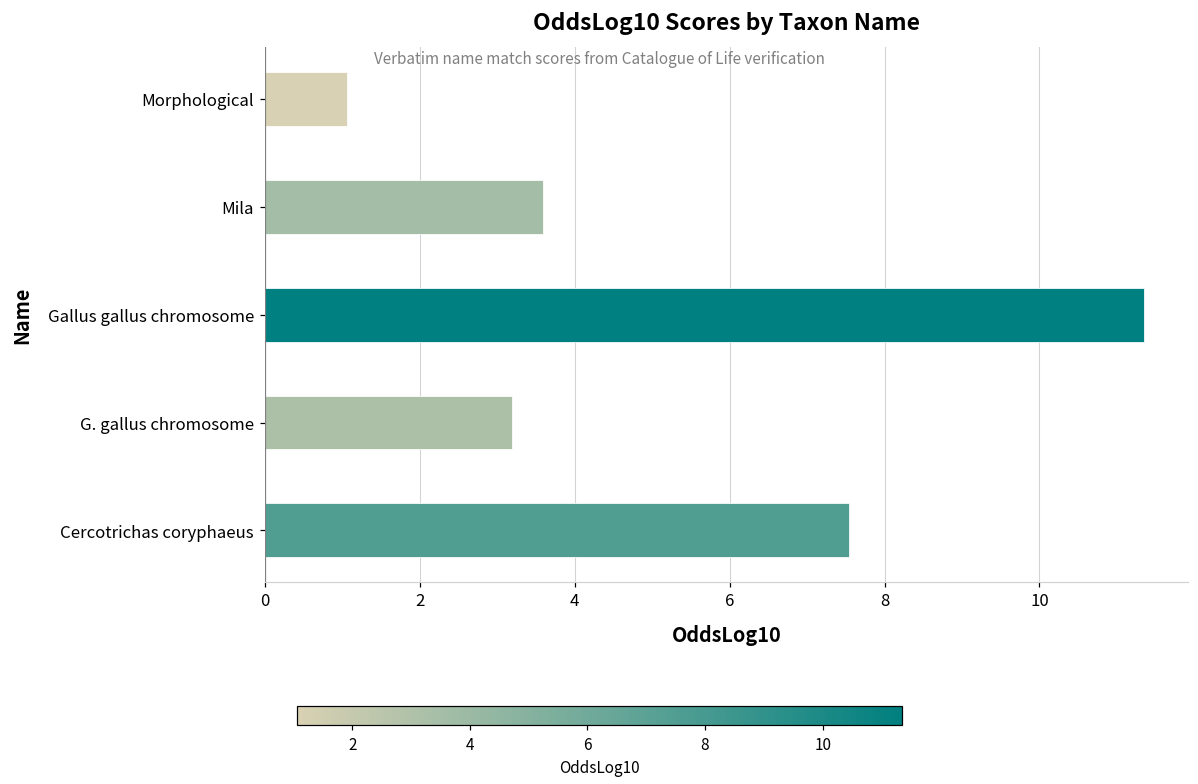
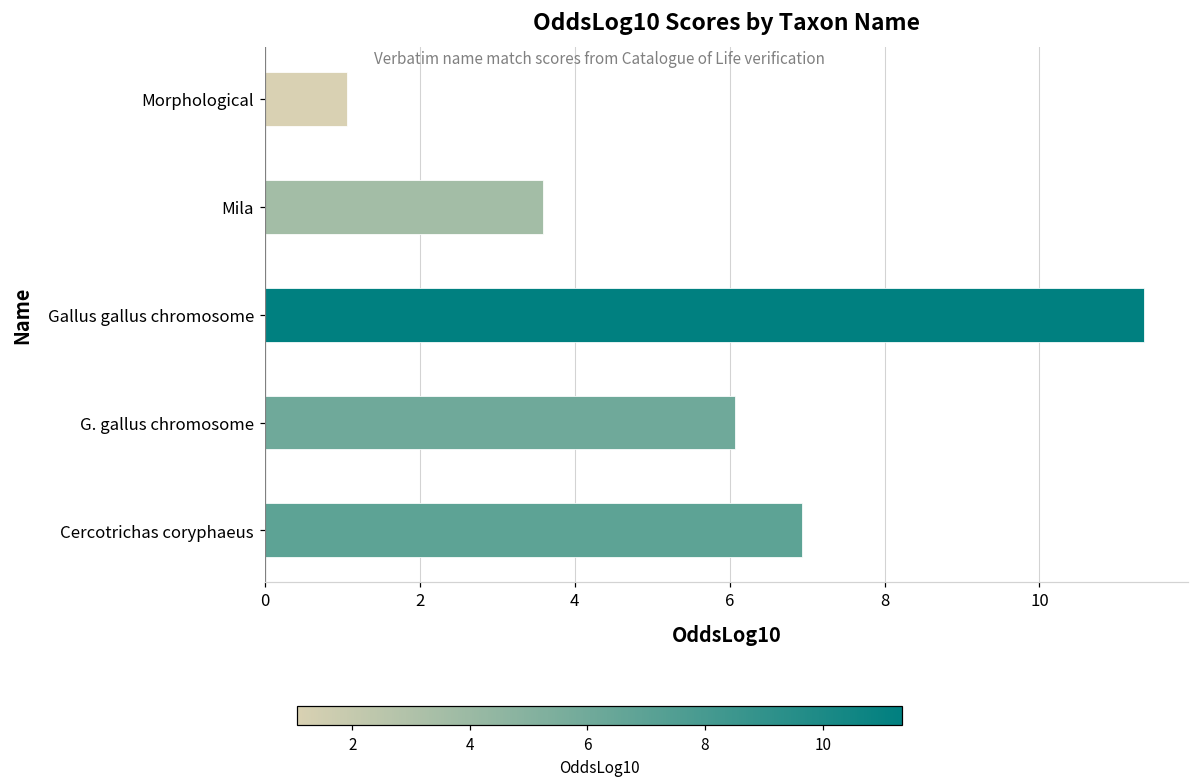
G. gallus chromosome: 3.2 -> 6.1
Cercotrichas coryphaeus: 7.5 -> 6.9
